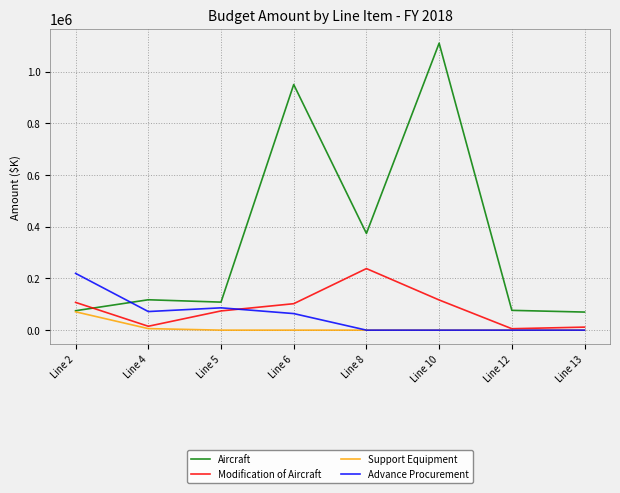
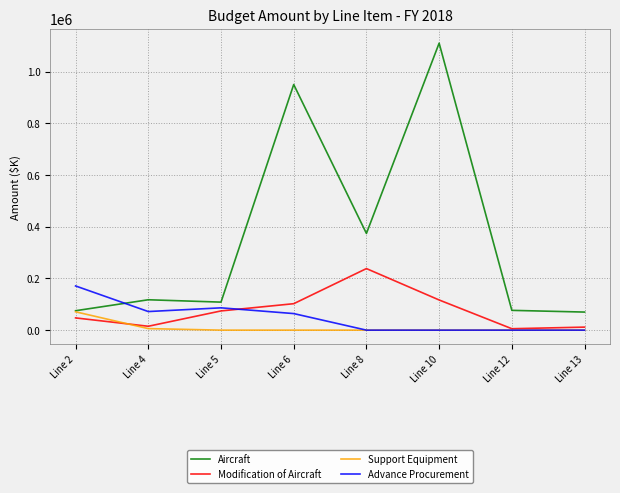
Modification of Aircraft, Line 2: 110000 -> 50000
Advance Procurement, Line 2: 220000 -> 170000
